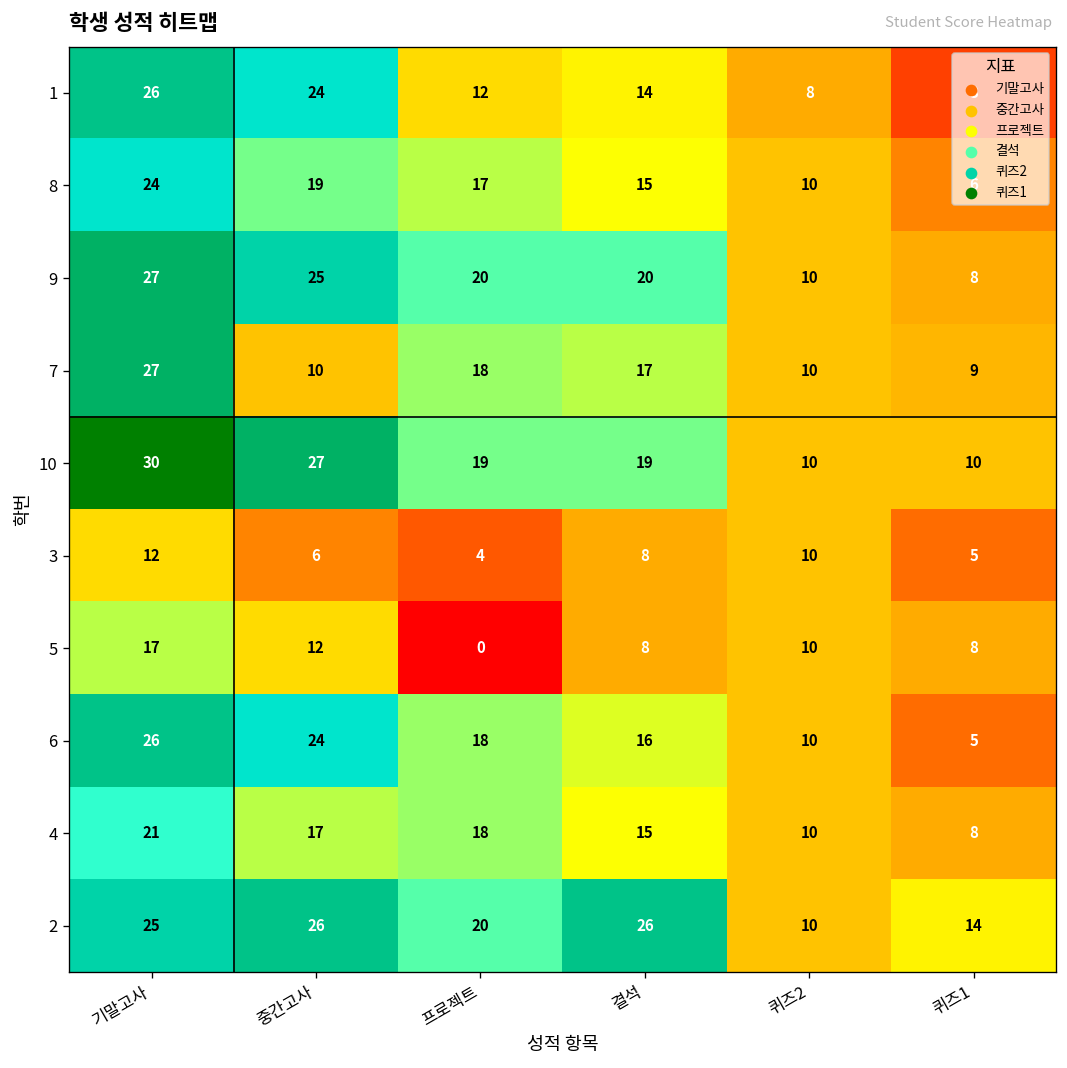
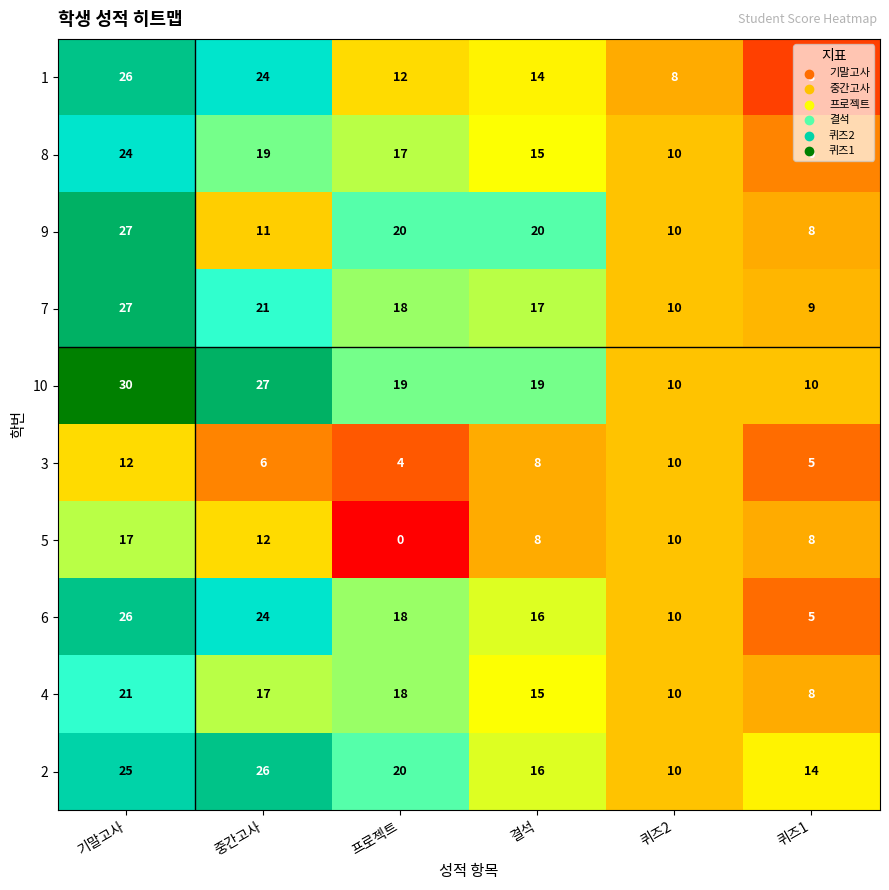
9, 중간고사: 25 -> 11
7, 중간고사: 10 -> 21
2, 결석: 26 -> 16
